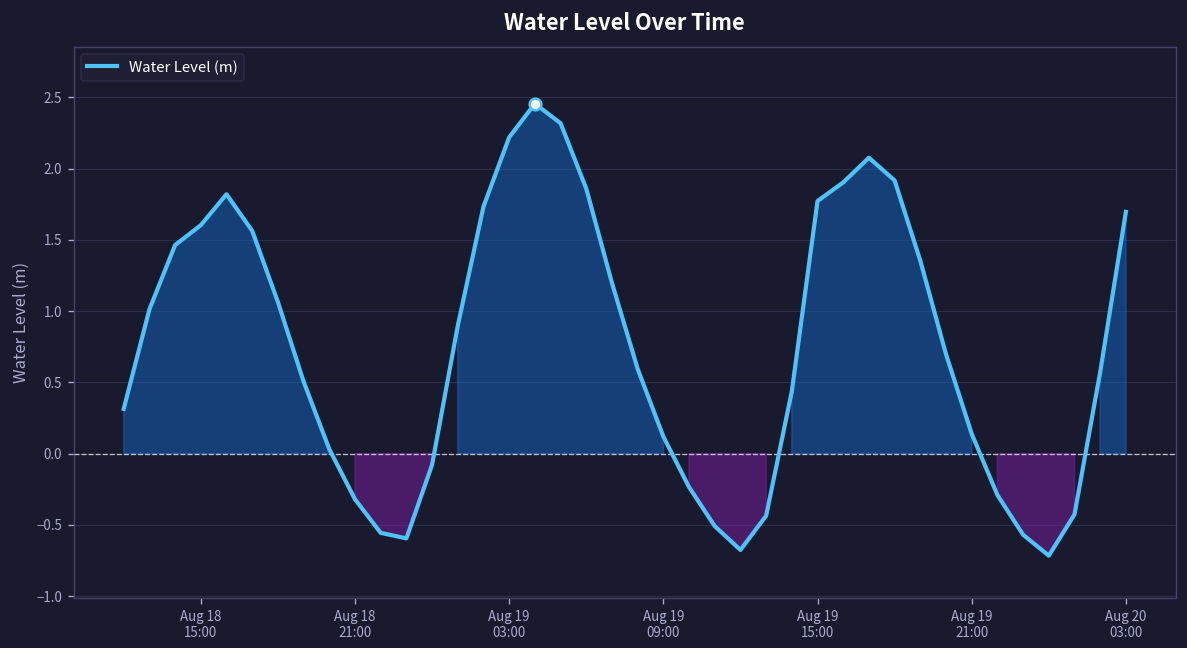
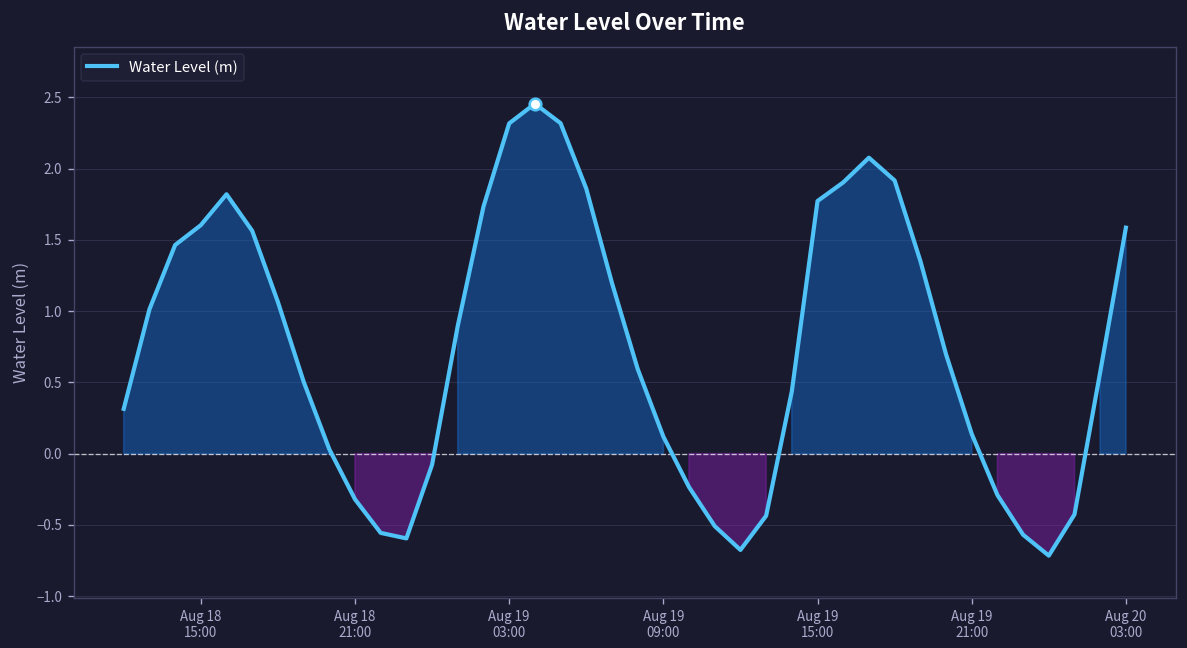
Water Level (m), Aug 19 03:00: 2.22 -> 2.32
Water Level (m), Aug 20 03:00: 1.70 -> 1.59
